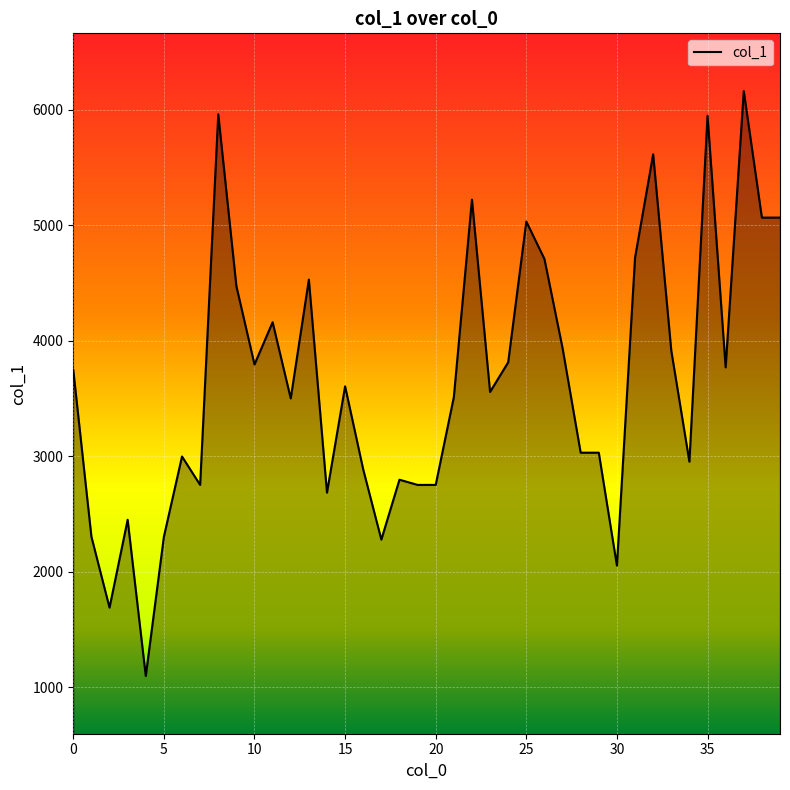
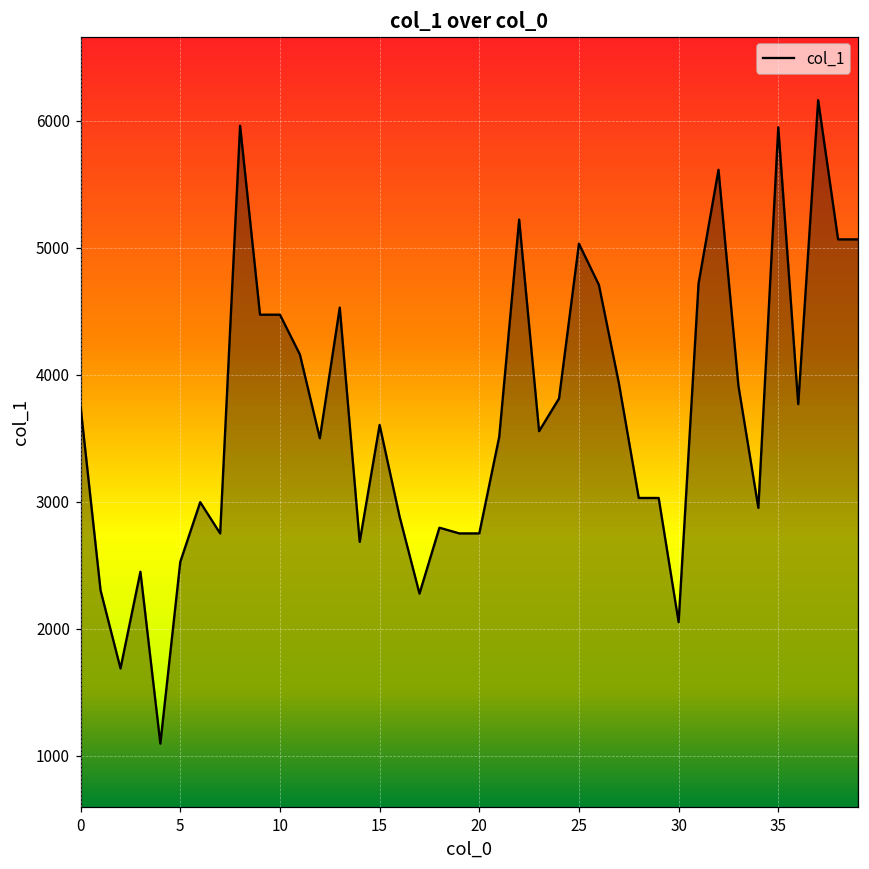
5: 2300 -> 2530
10: 3790 -> 4470
